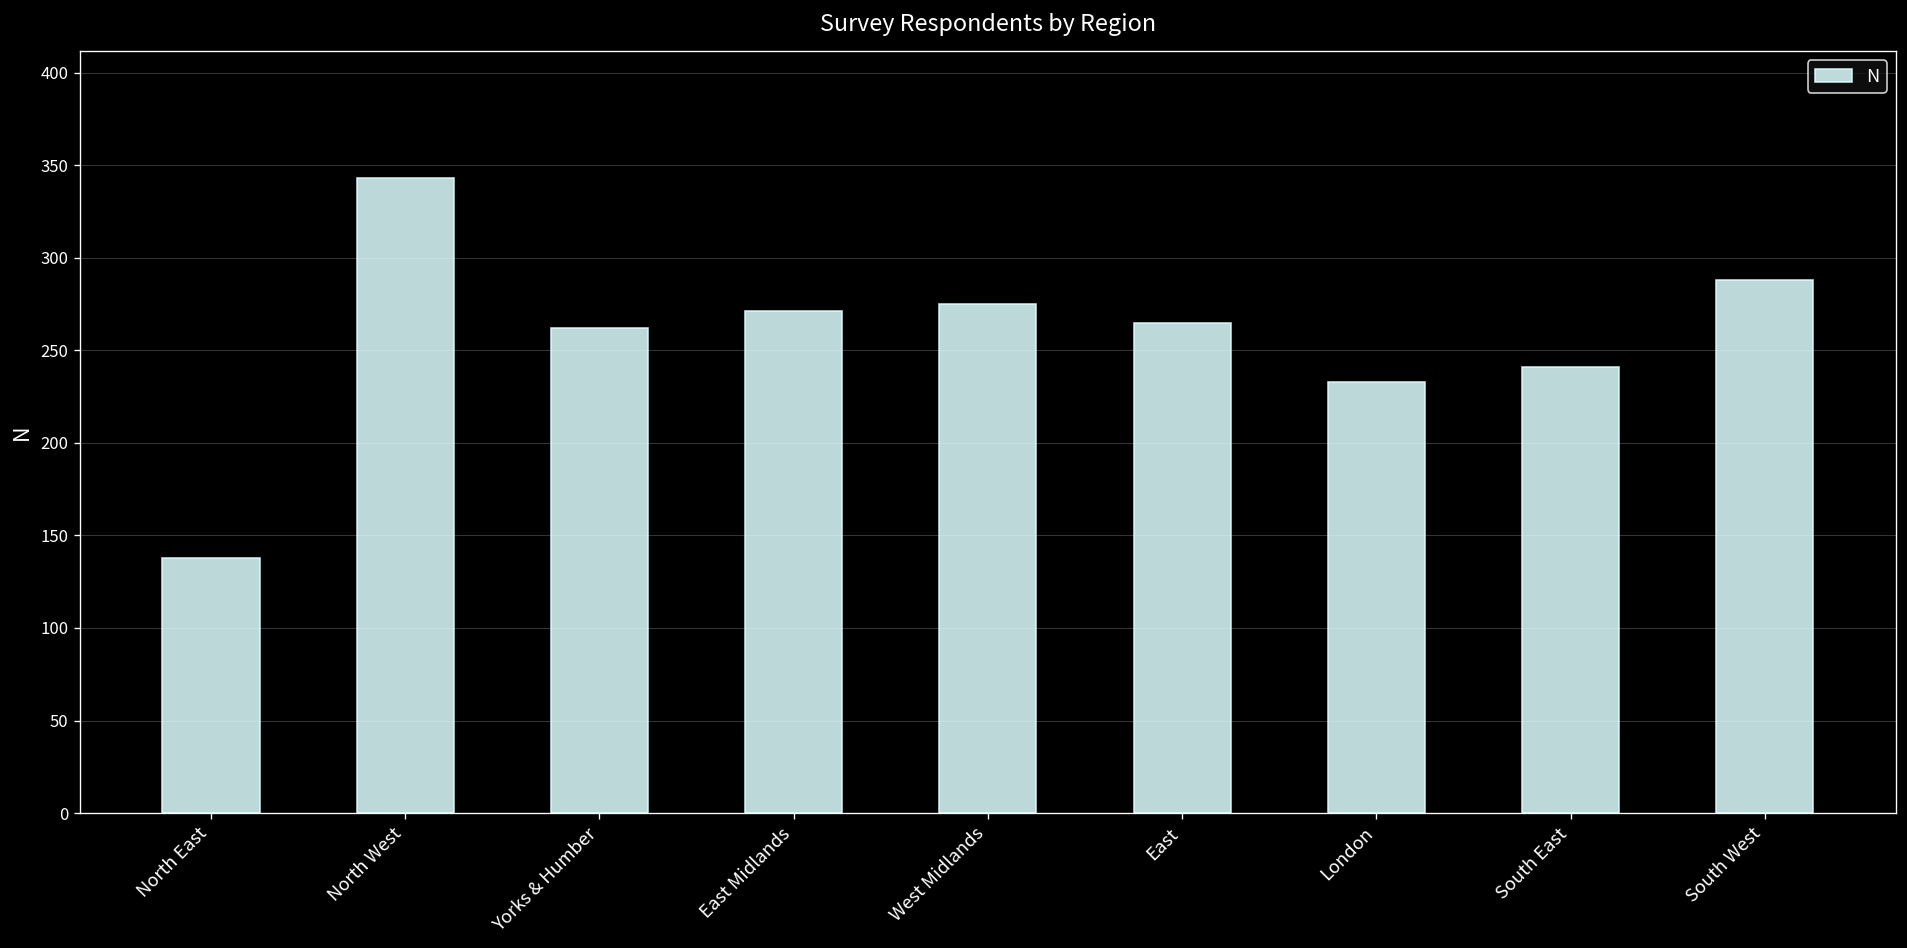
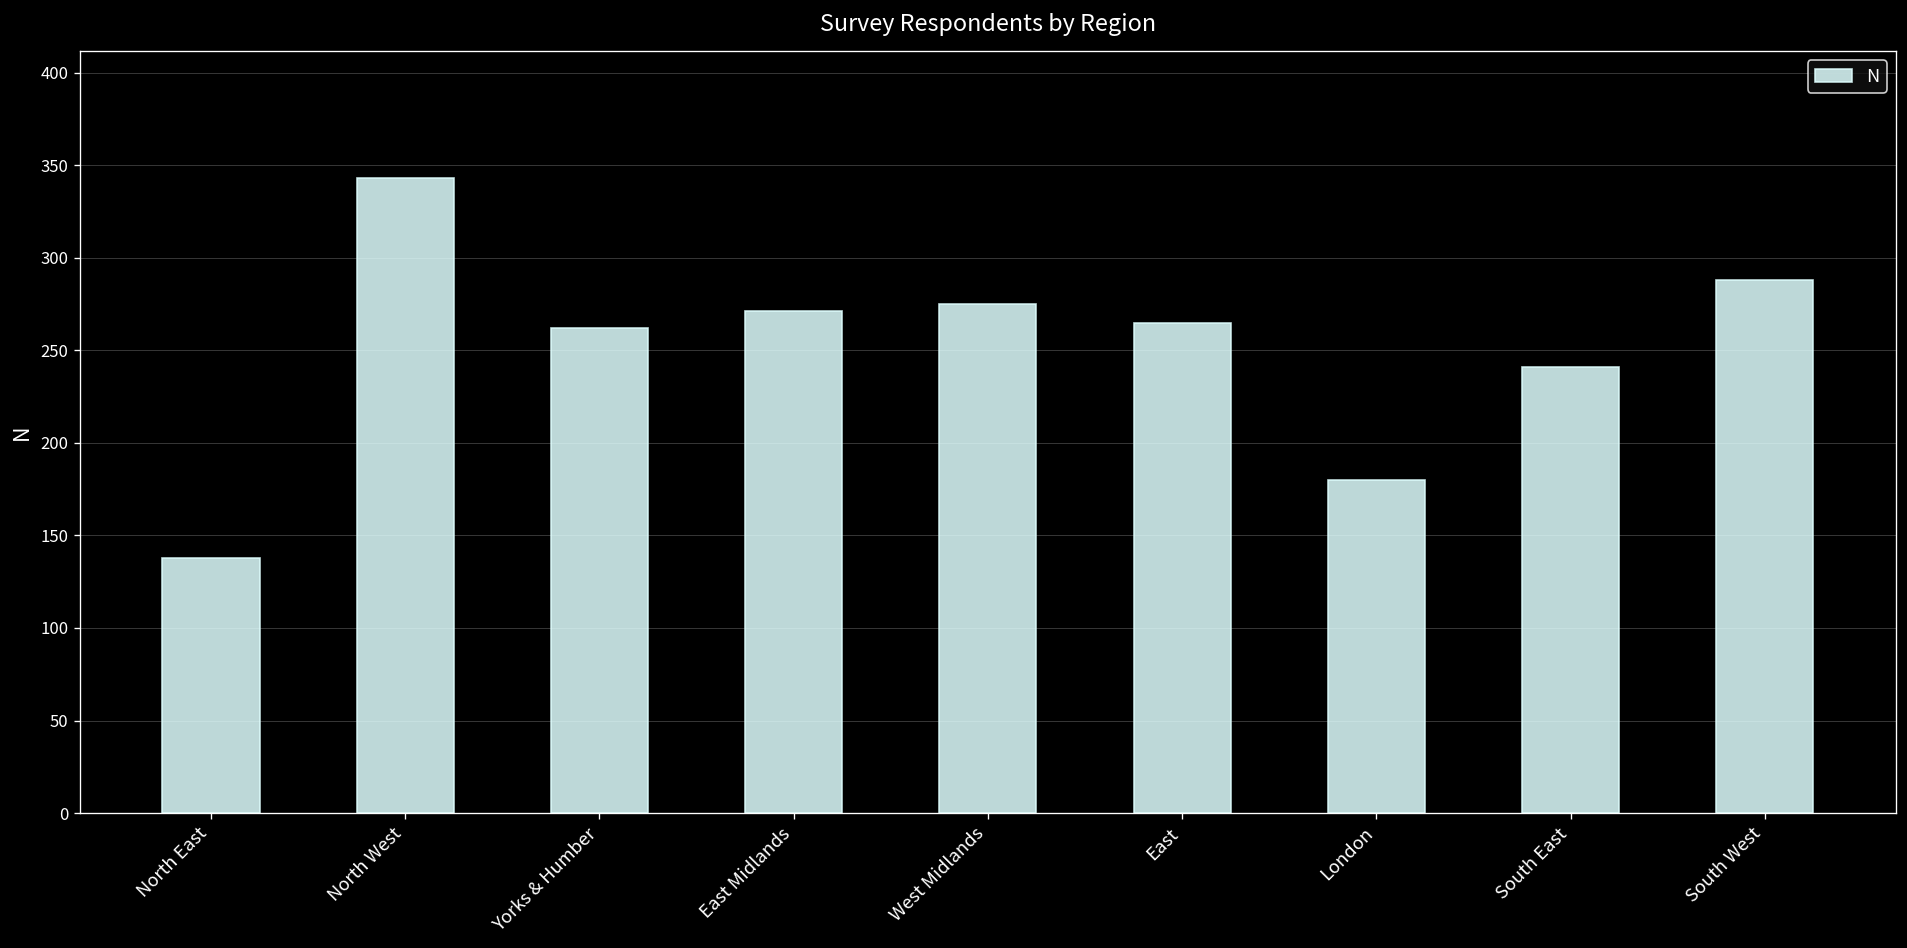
London: 233 -> 180
